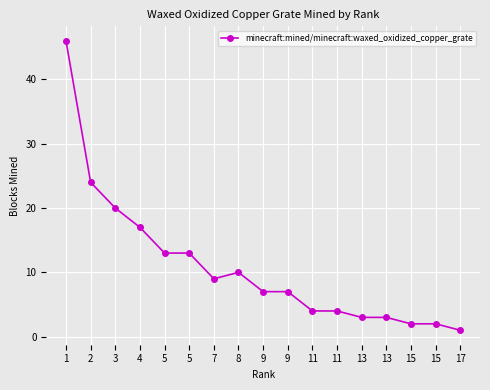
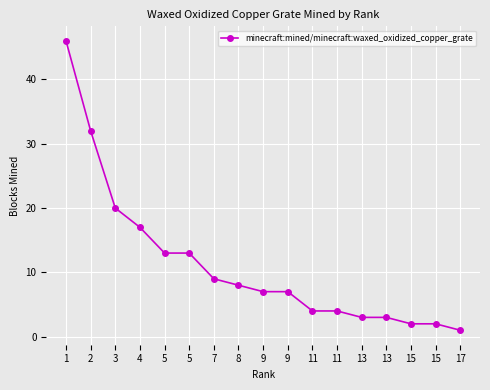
2: 24 -> 32
8: 10 -> 8
